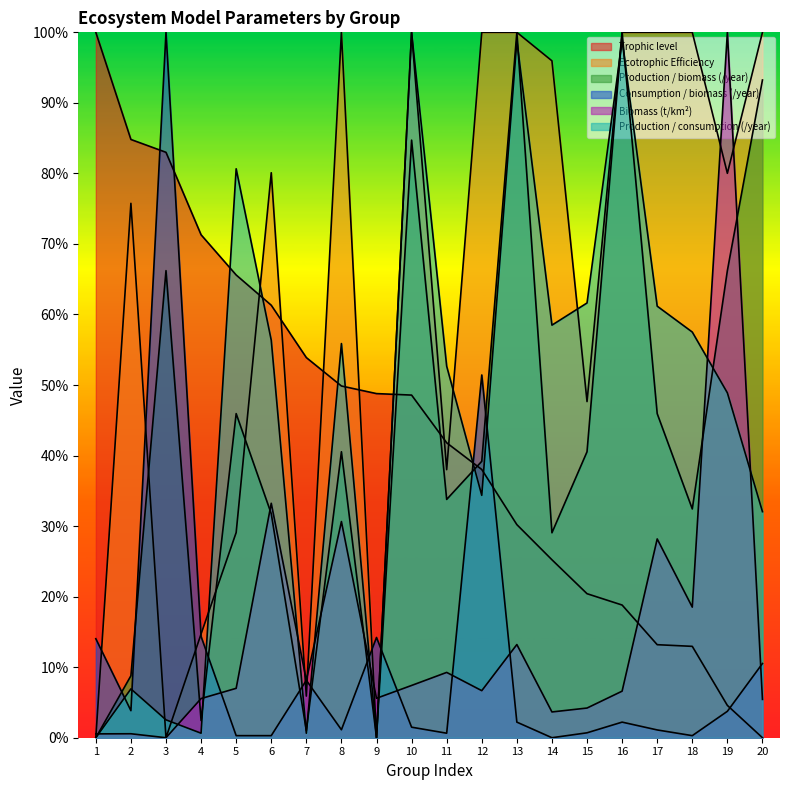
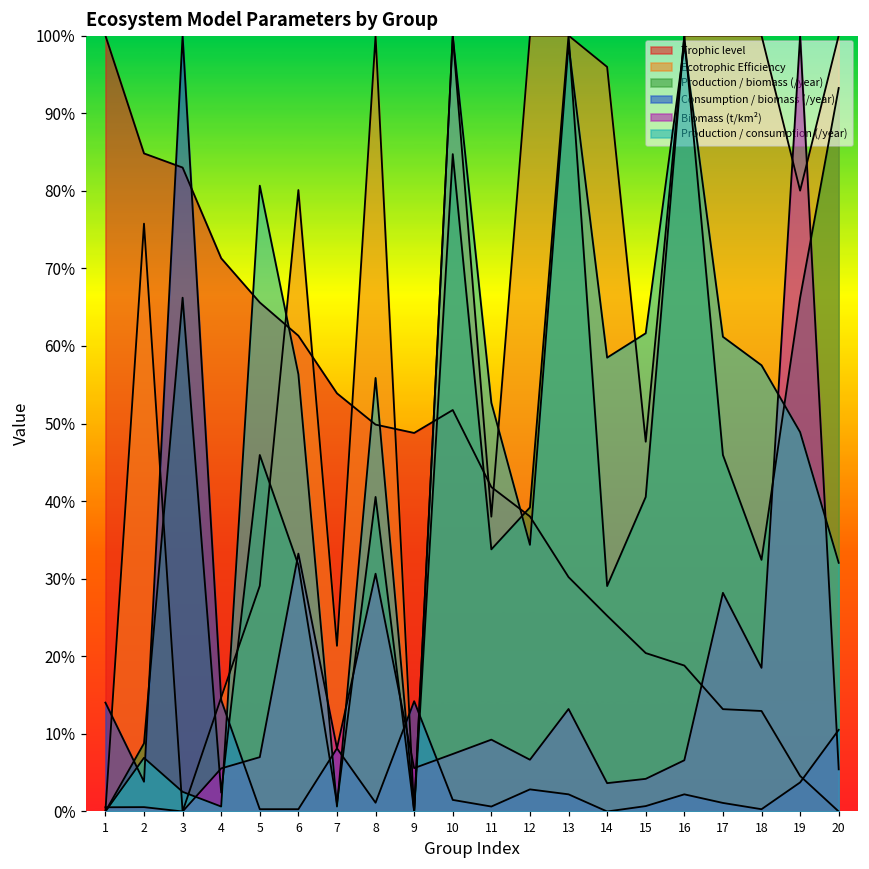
Ecotrophic Efficiency, 7: 6% -> 21%
Trophic level, 10: 49% -> 52%
Consumption / biomass (/year), 12: 51% -> 3%
